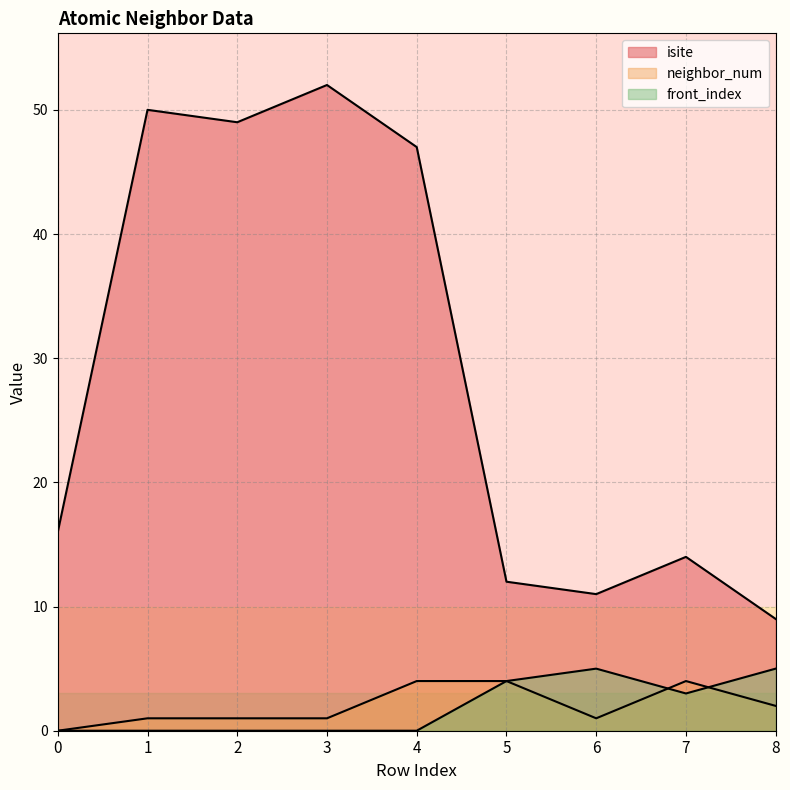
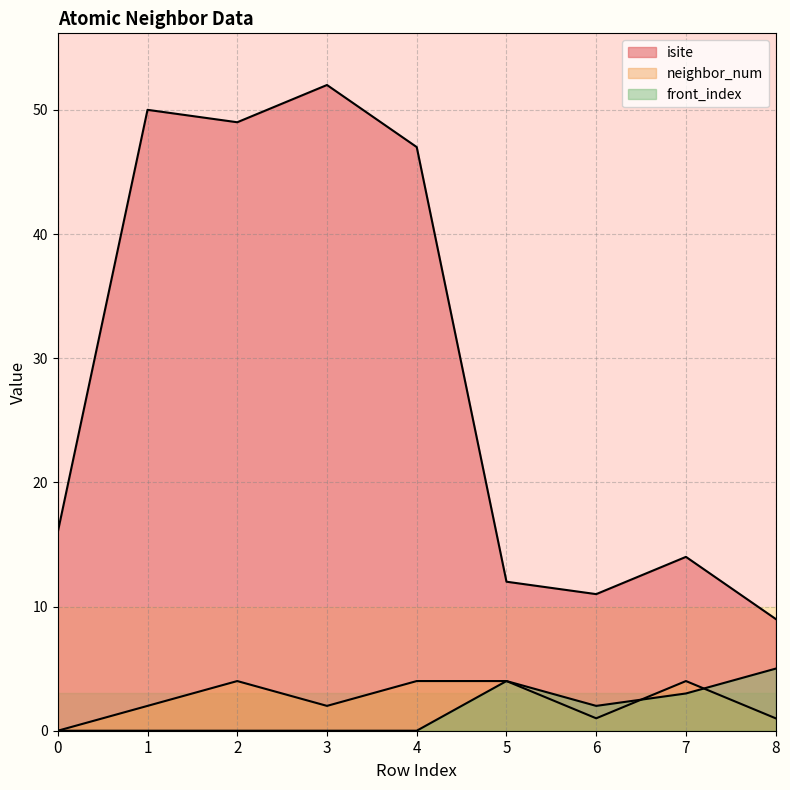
neighbor_num, 1: 1 -> 2
neighbor_num, 2: 1 -> 4
neighbor_num, 3: 1 -> 2
front_index, 6: 5 -> 2
neighbor_num, 8: 2 -> 1
